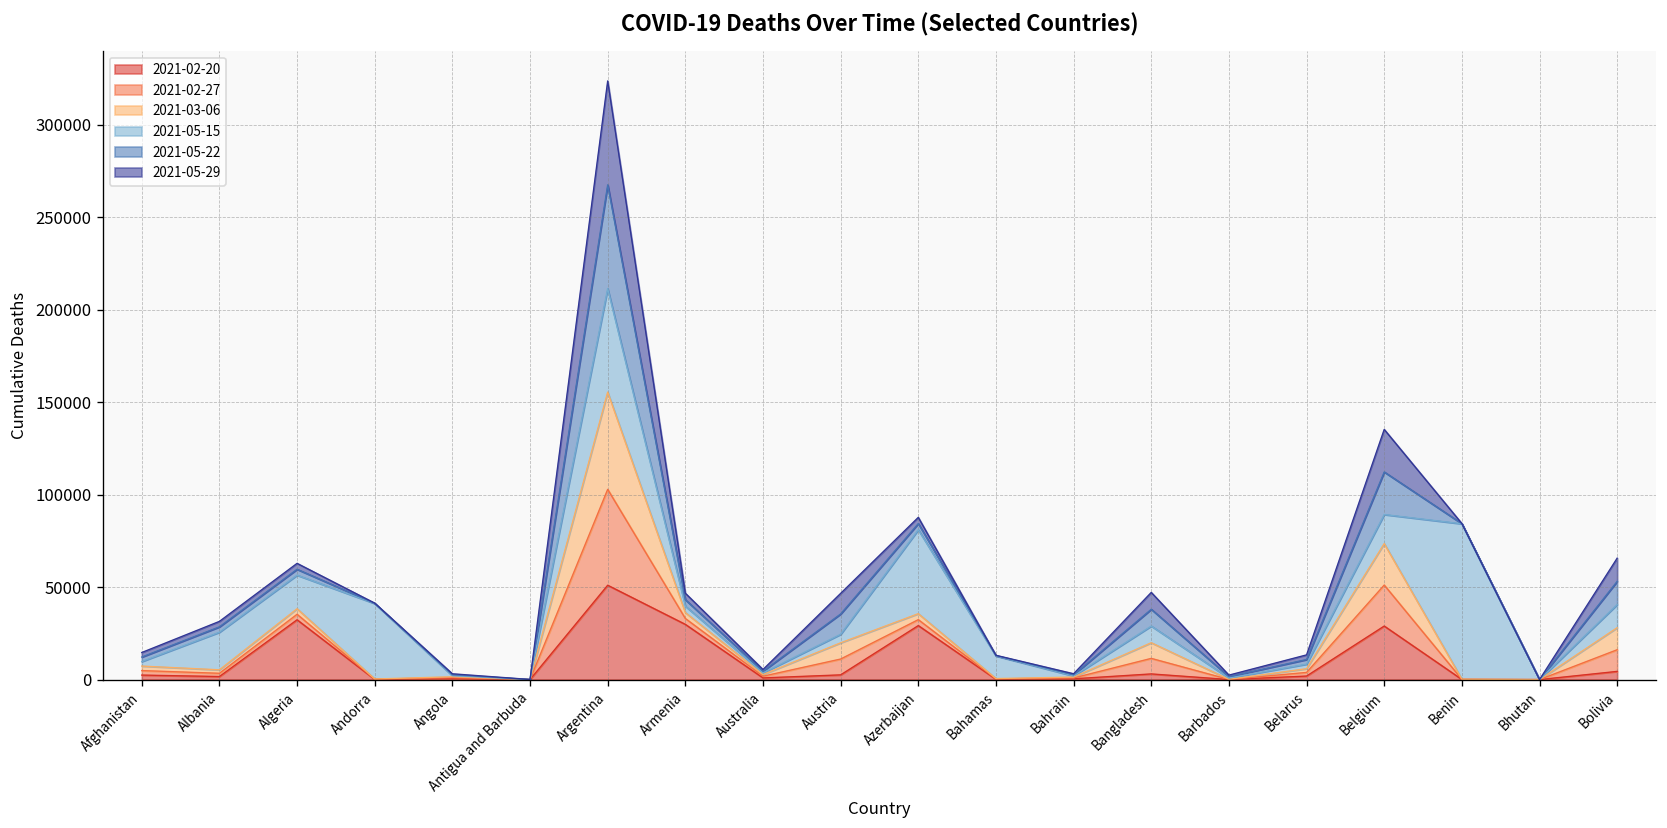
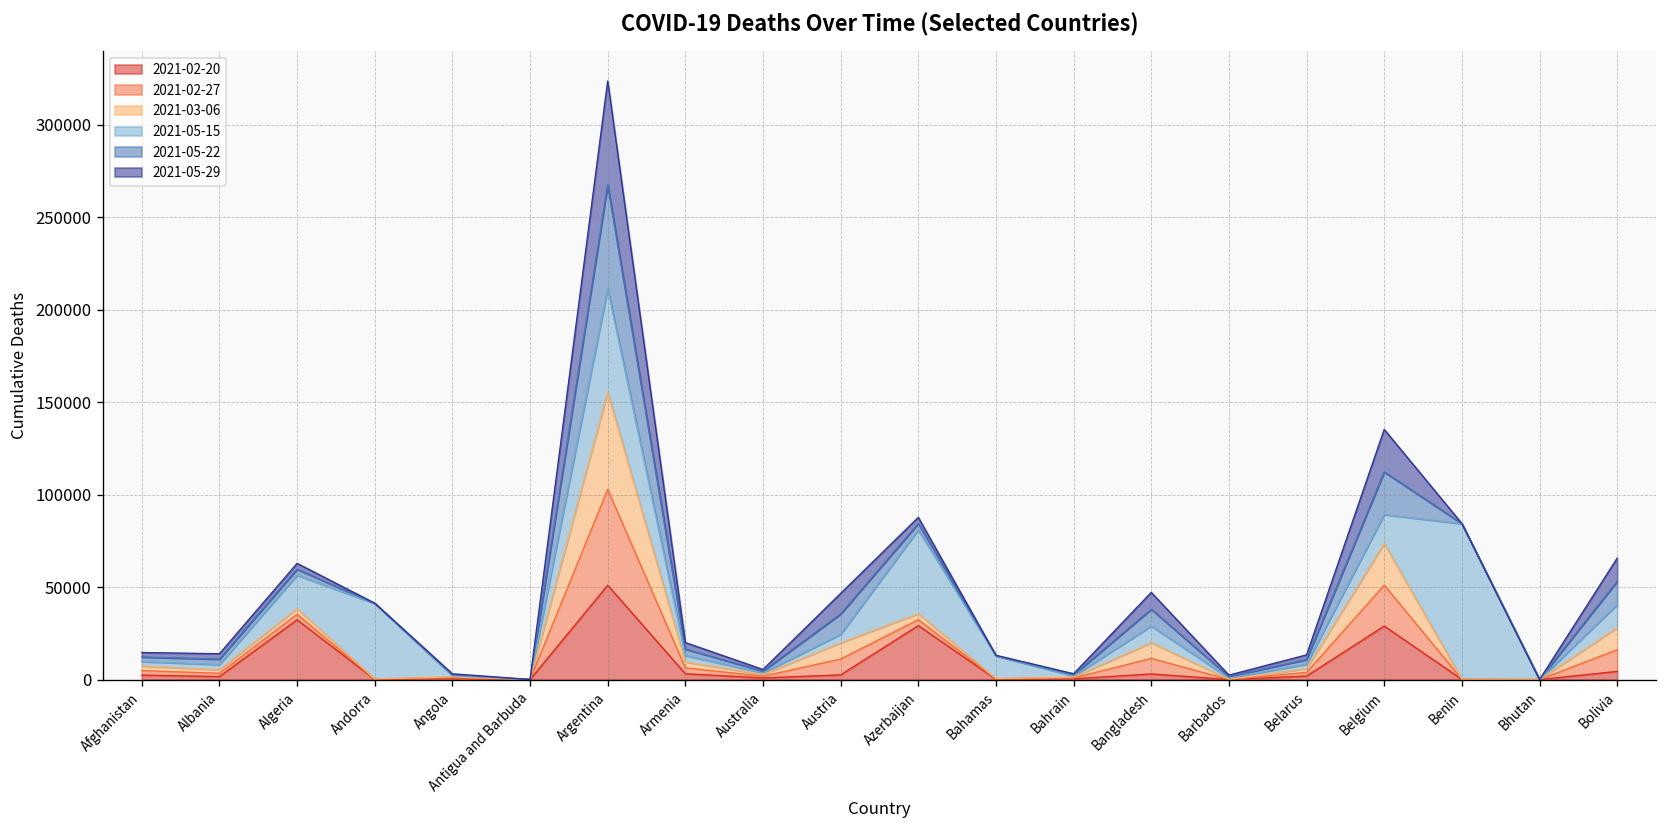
2021-05-15, Albania: 20000 -> 3000
2021-02-20, Armenia: 30000 -> 3000
